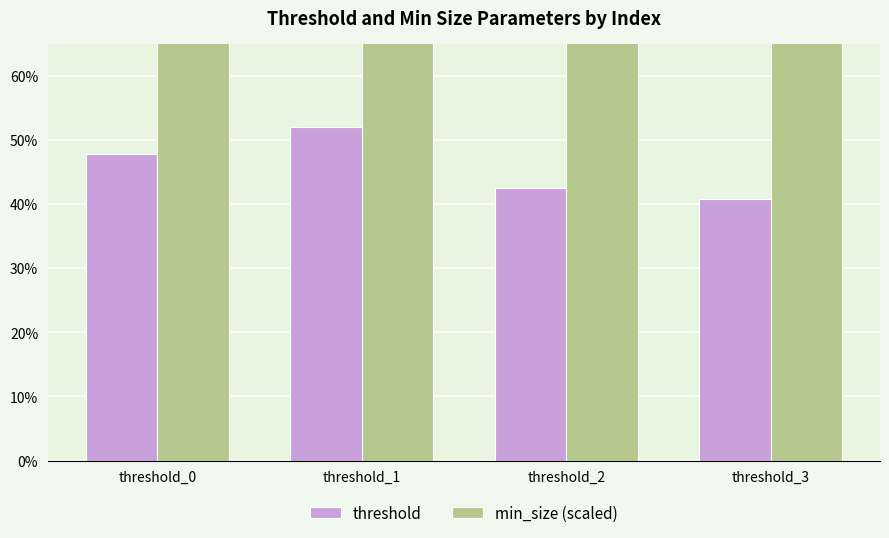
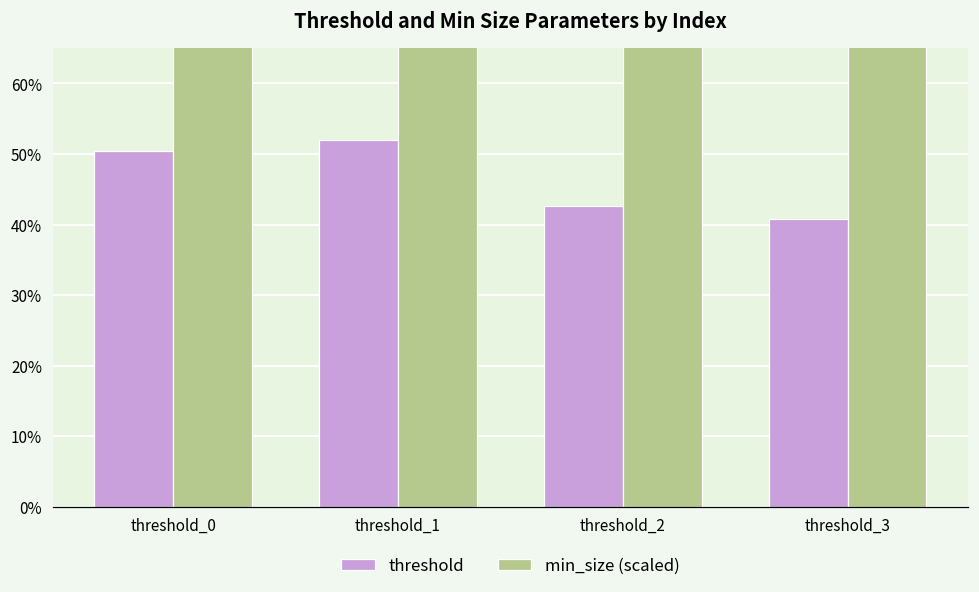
threshold, threshold_0: 48% -> 50%
